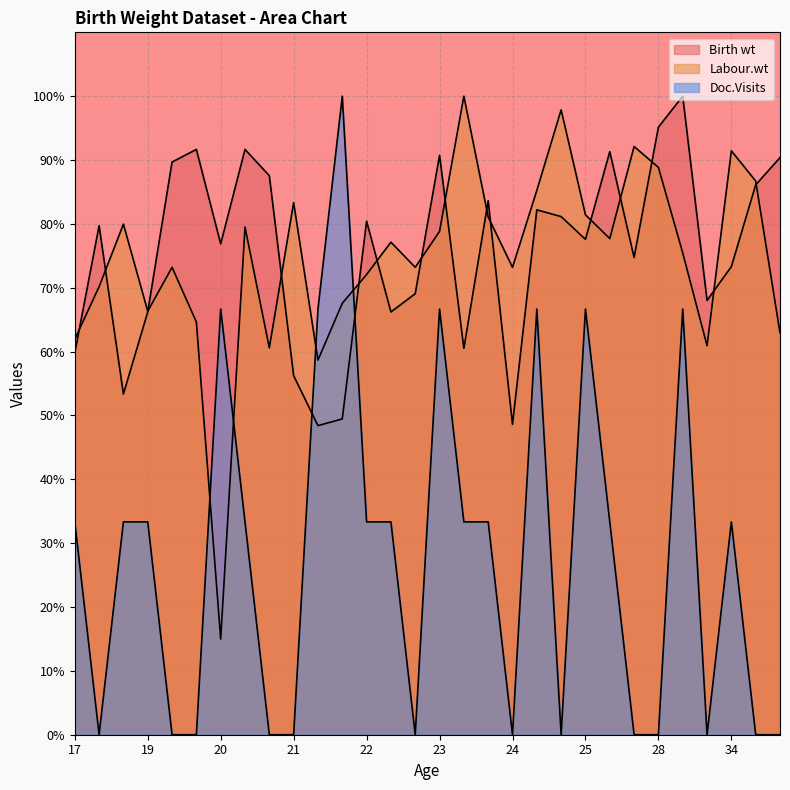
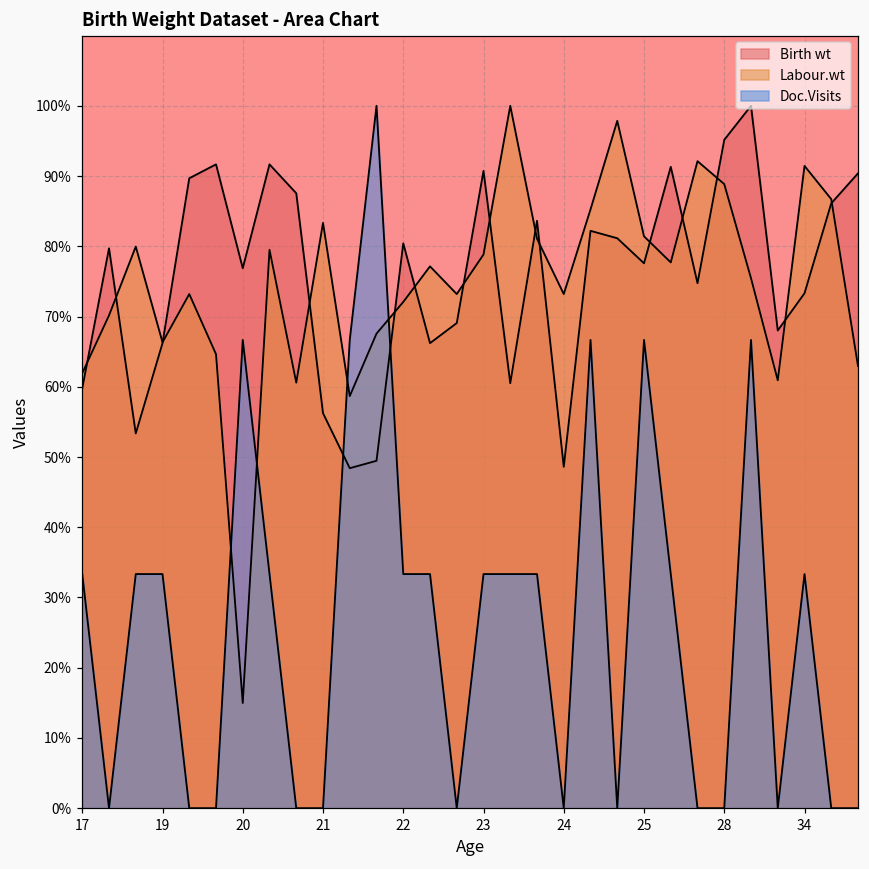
Doc.Visits, 23: 67% -> 33%
